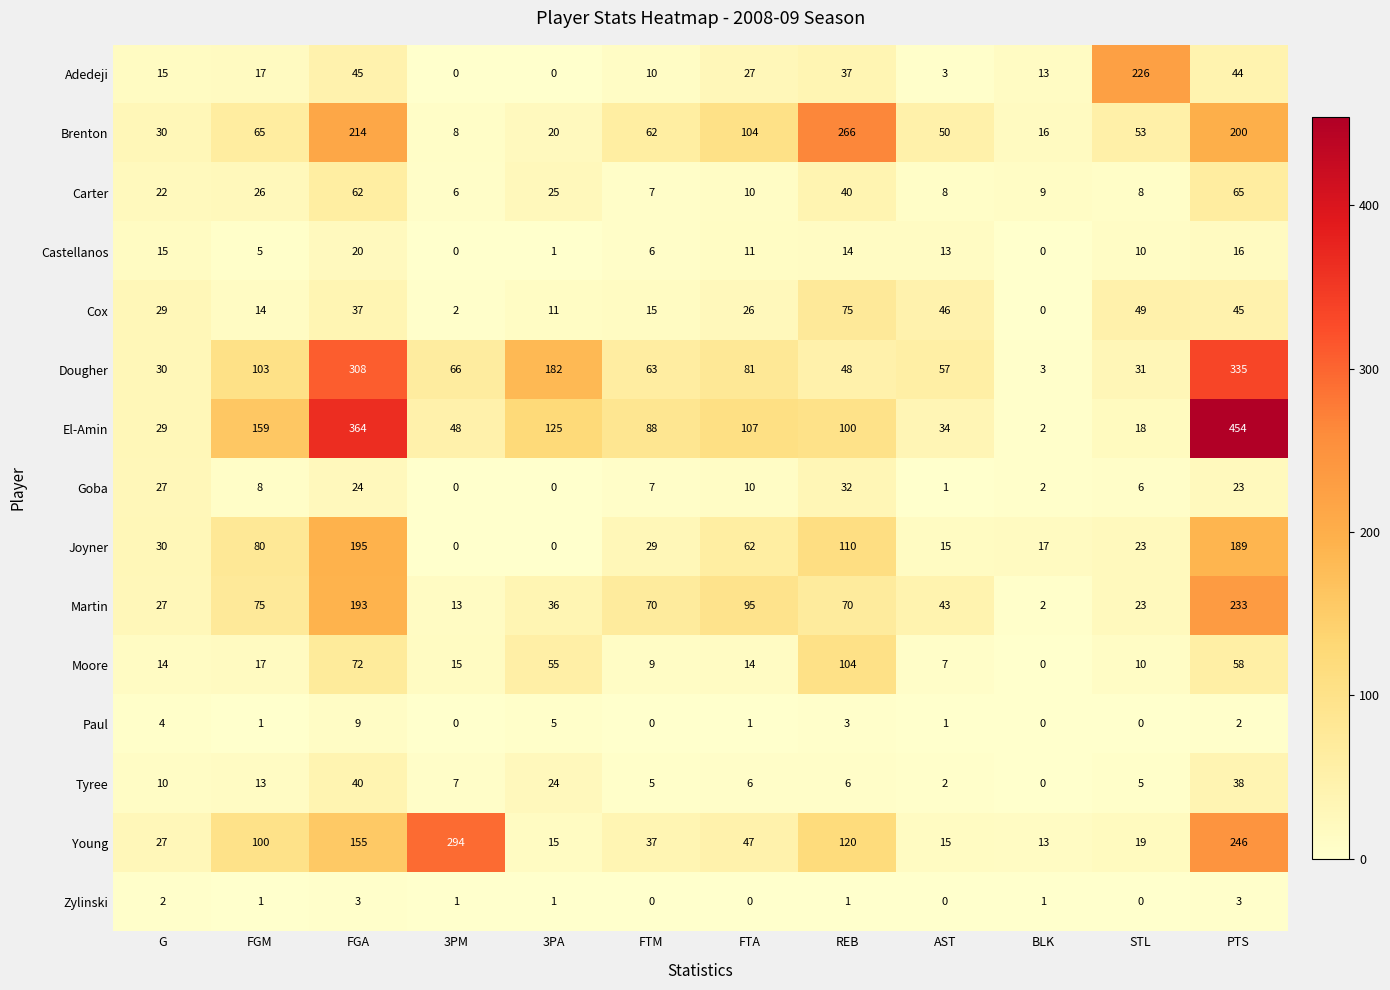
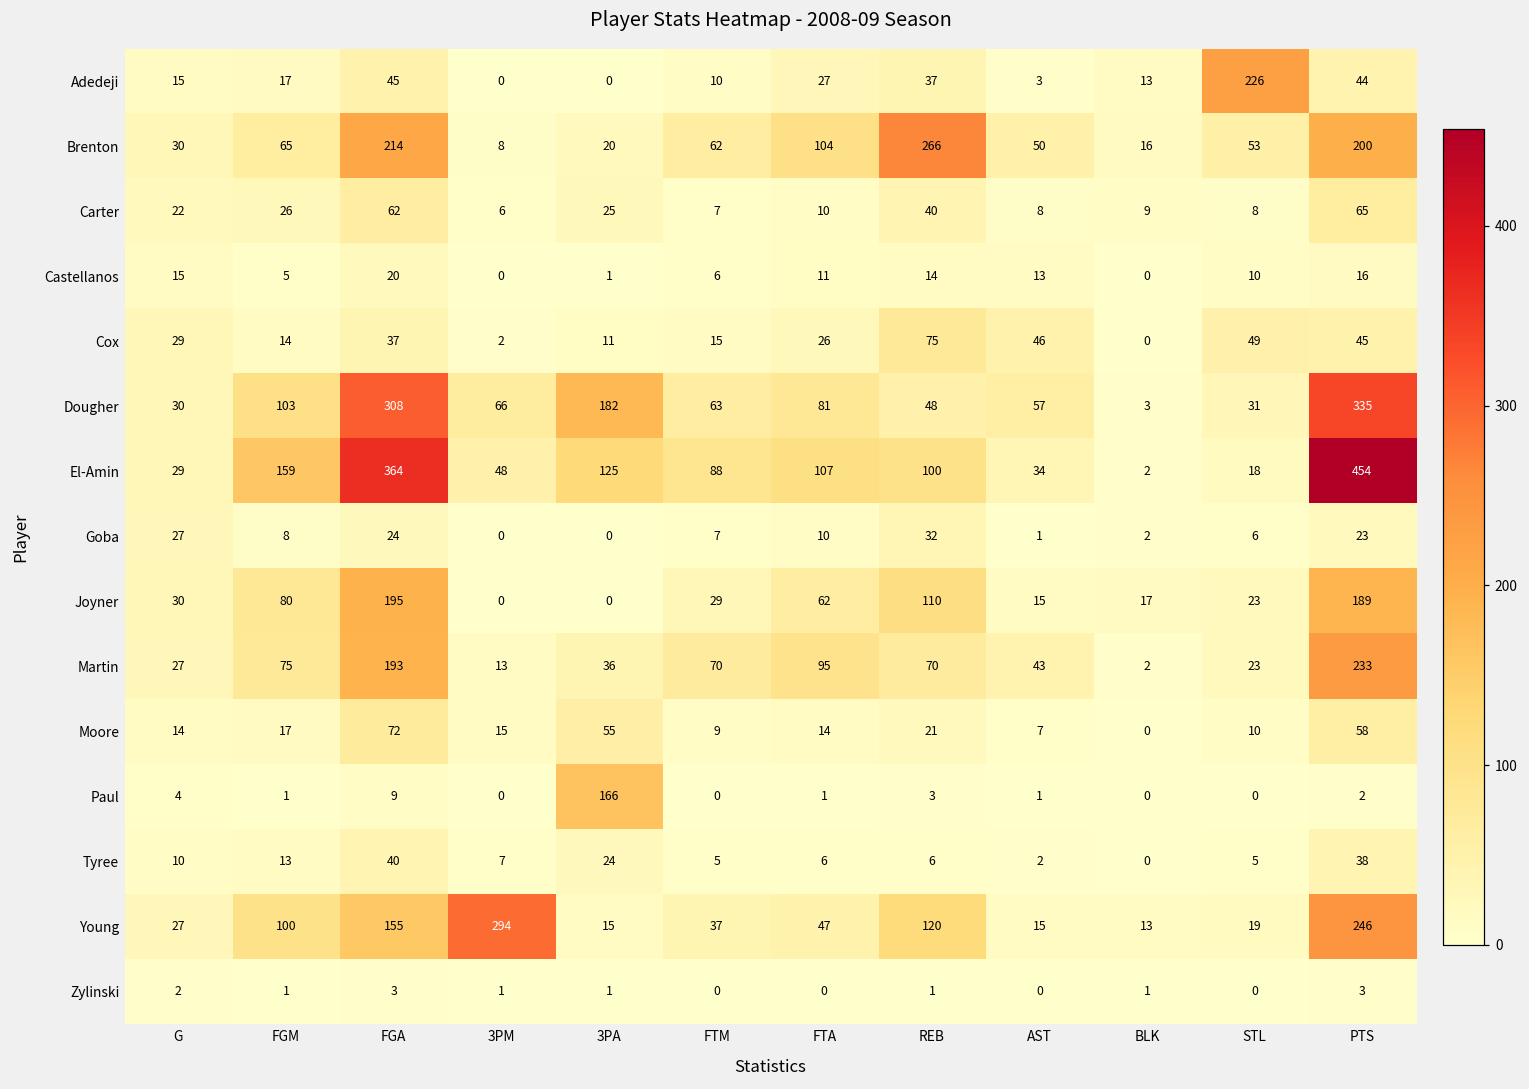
Moore, REB: 104 -> 21
Paul, 3PA: 5 -> 166
